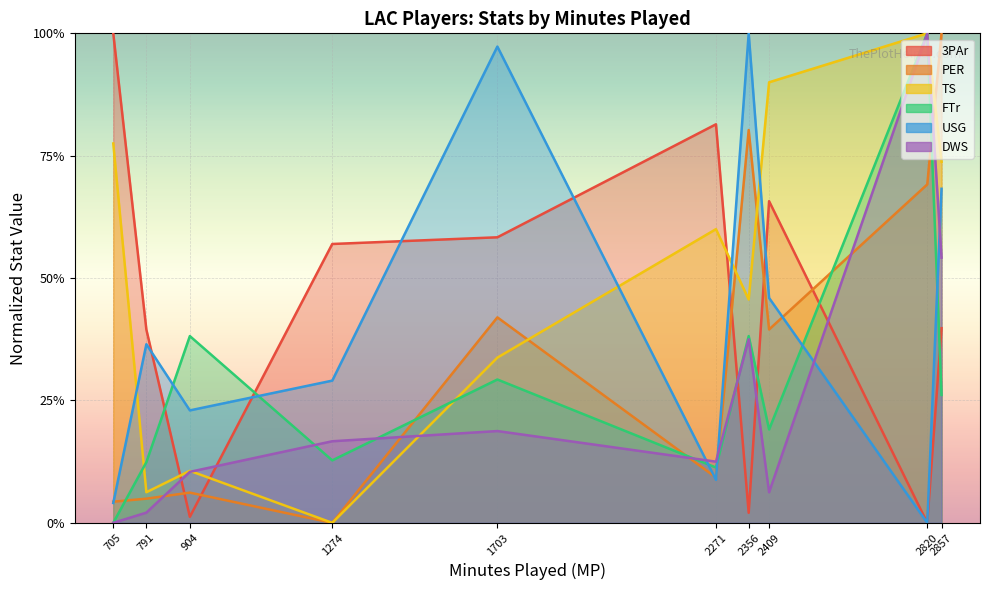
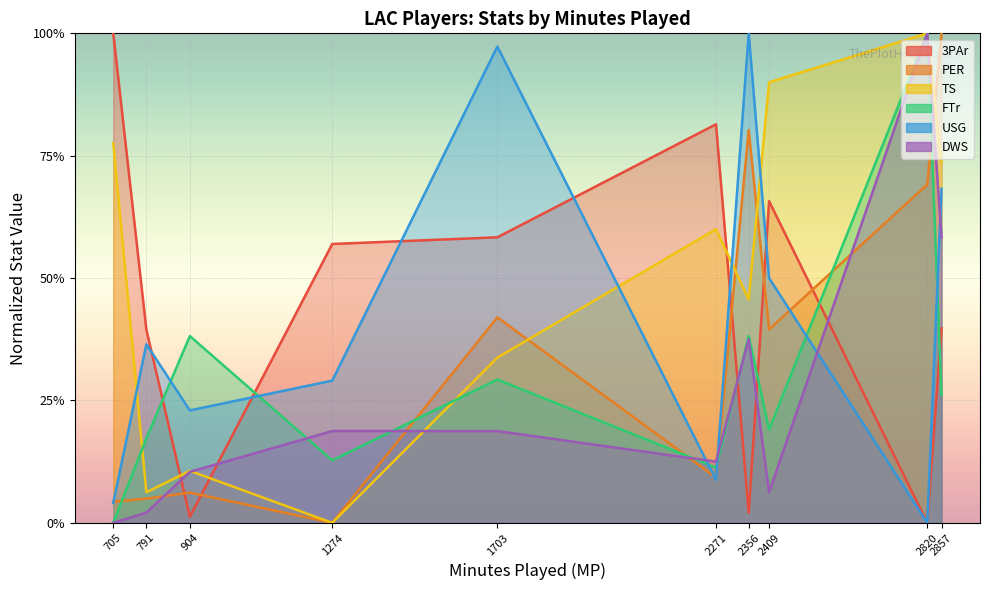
FTr, 791: 12% -> 17%
DWS, 1274: 17% -> 19%
USG, 2409: 46% -> 50%
DWS, 2857: 54% -> 58%
